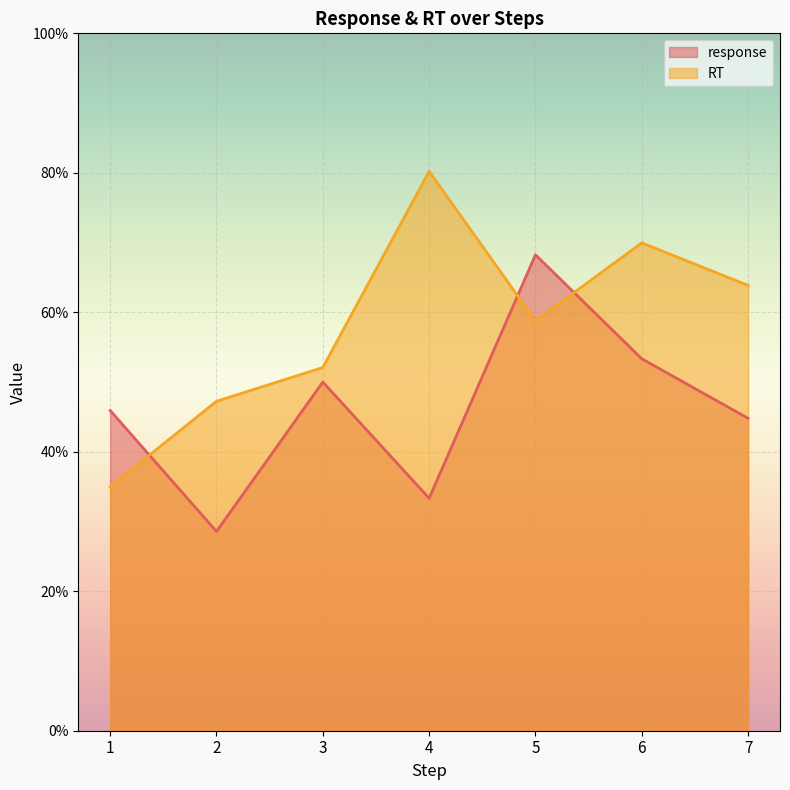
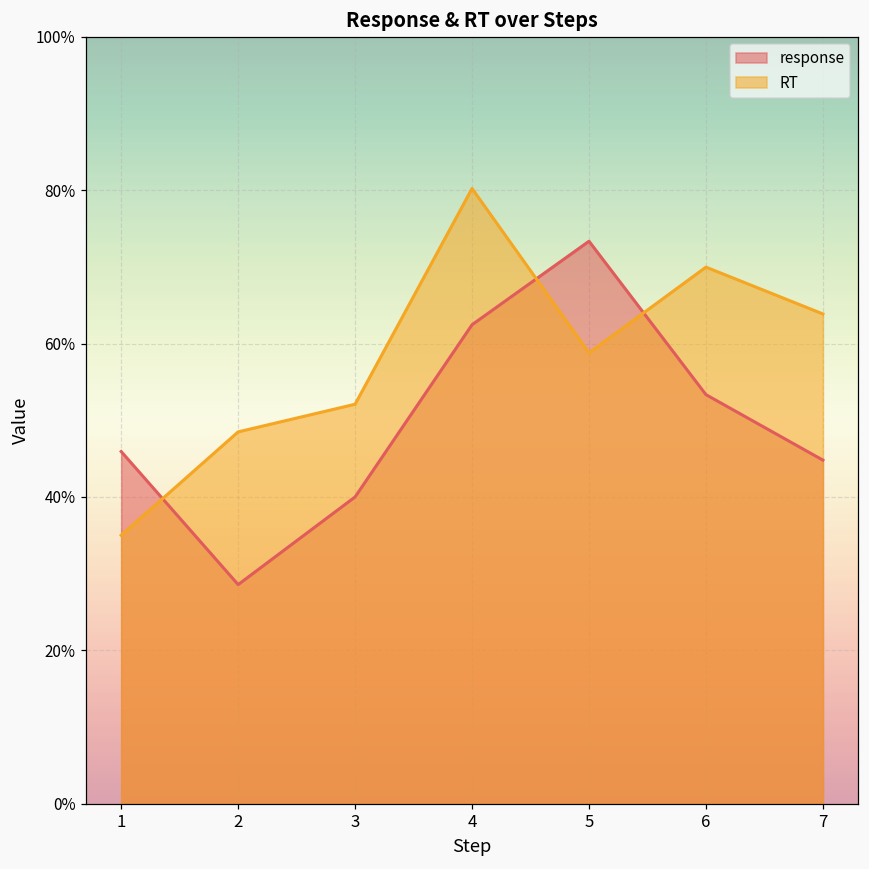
RT, 2: 47% -> 48%
response, 3: 50% -> 40%
response, 4: 33% -> 62%
response, 5: 68% -> 73%
